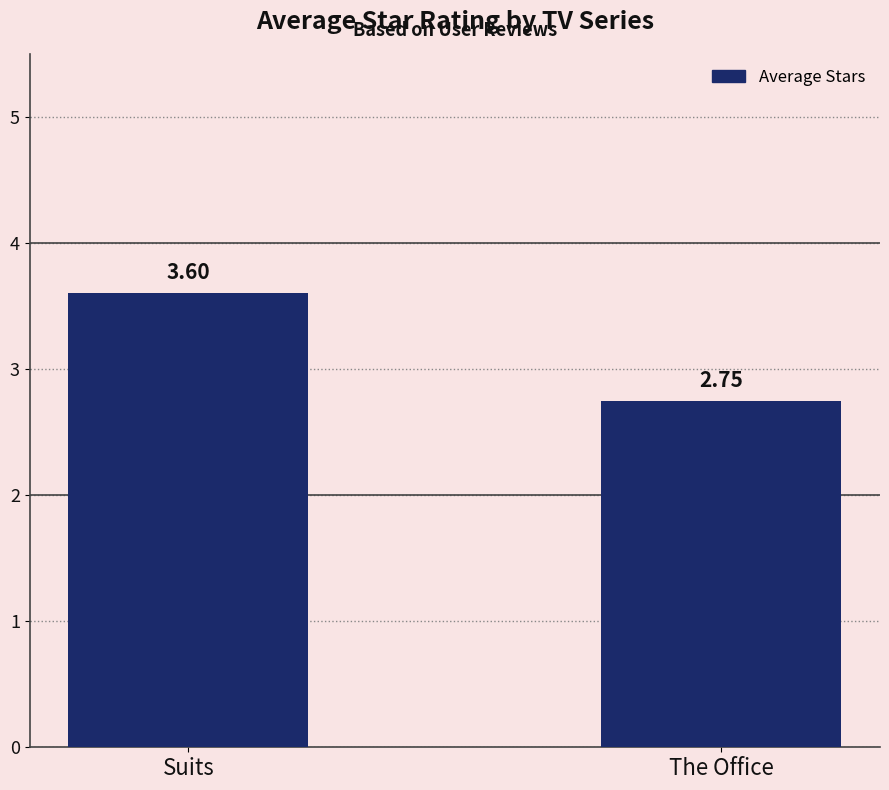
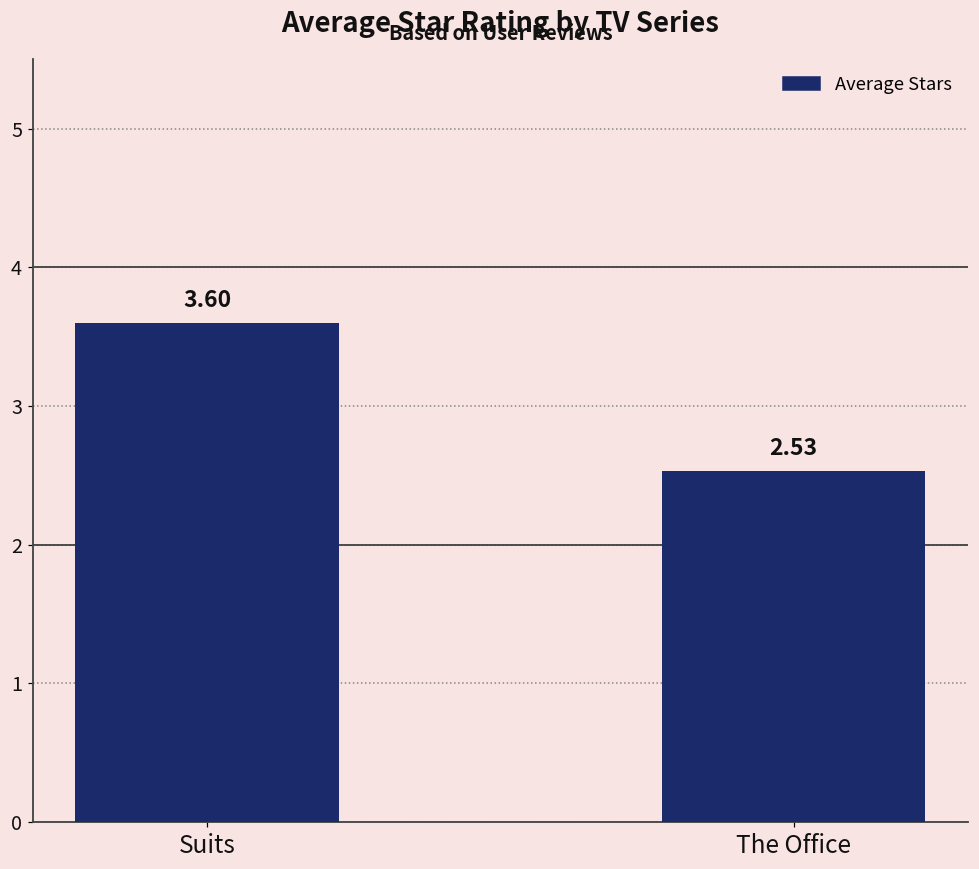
The Office: 2.75 -> 2.53
